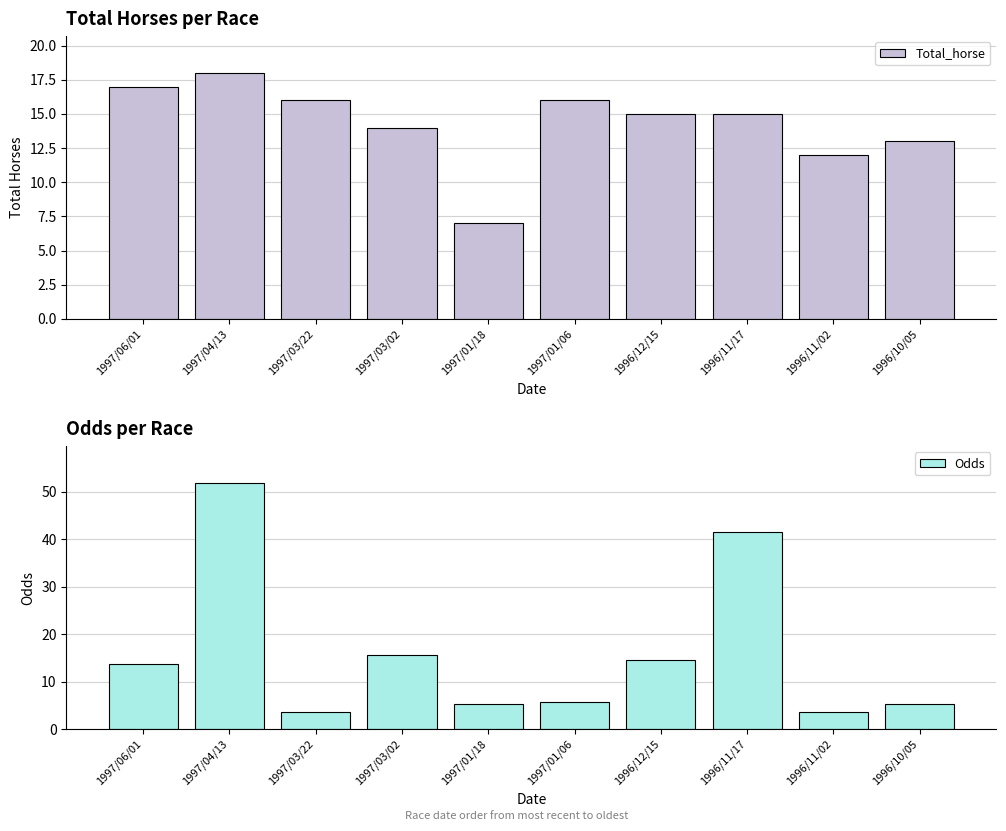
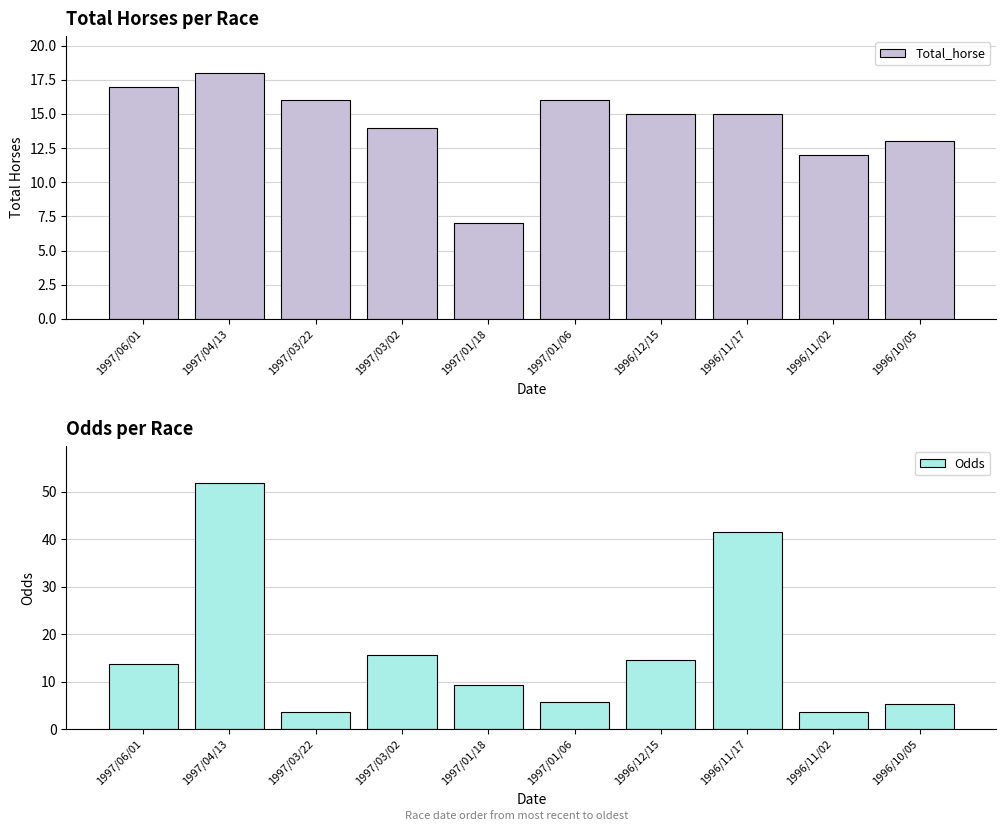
Odds per Race, 1997/01/18: 5 -> 9
